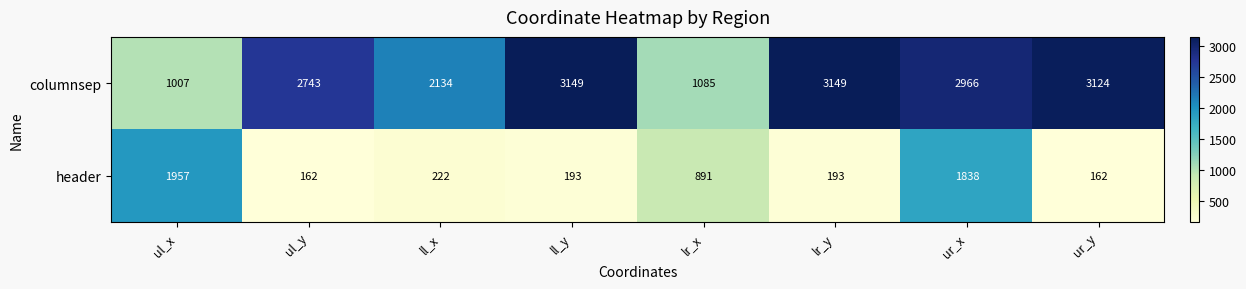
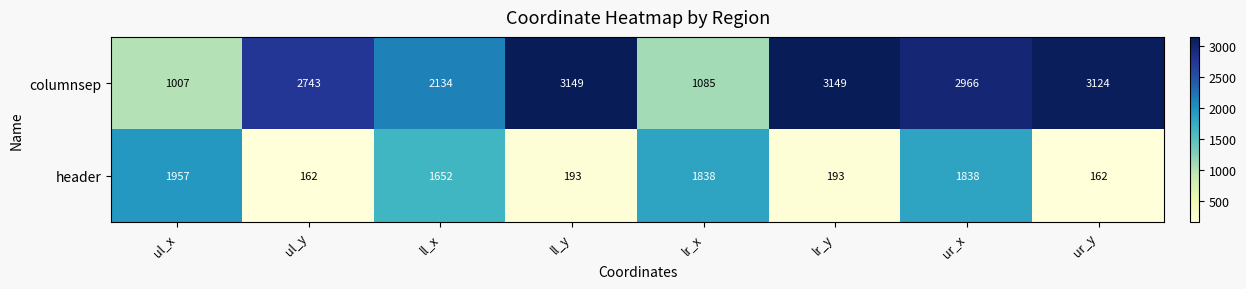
header, ll_x: 222 -> 1652
header, lr_x: 891 -> 1838
